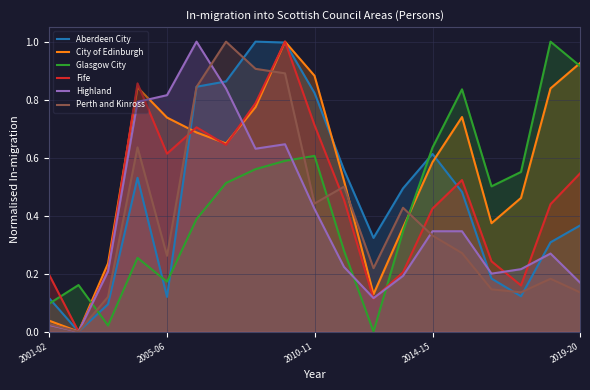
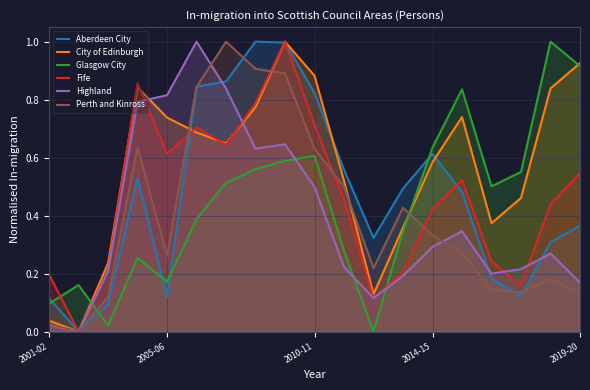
Highland, 2010-11: 0.42 -> 0.50
Perth and Kinross, 2010-11: 0.44 -> 0.63
Highland, 2014-15: 0.35 -> 0.29
